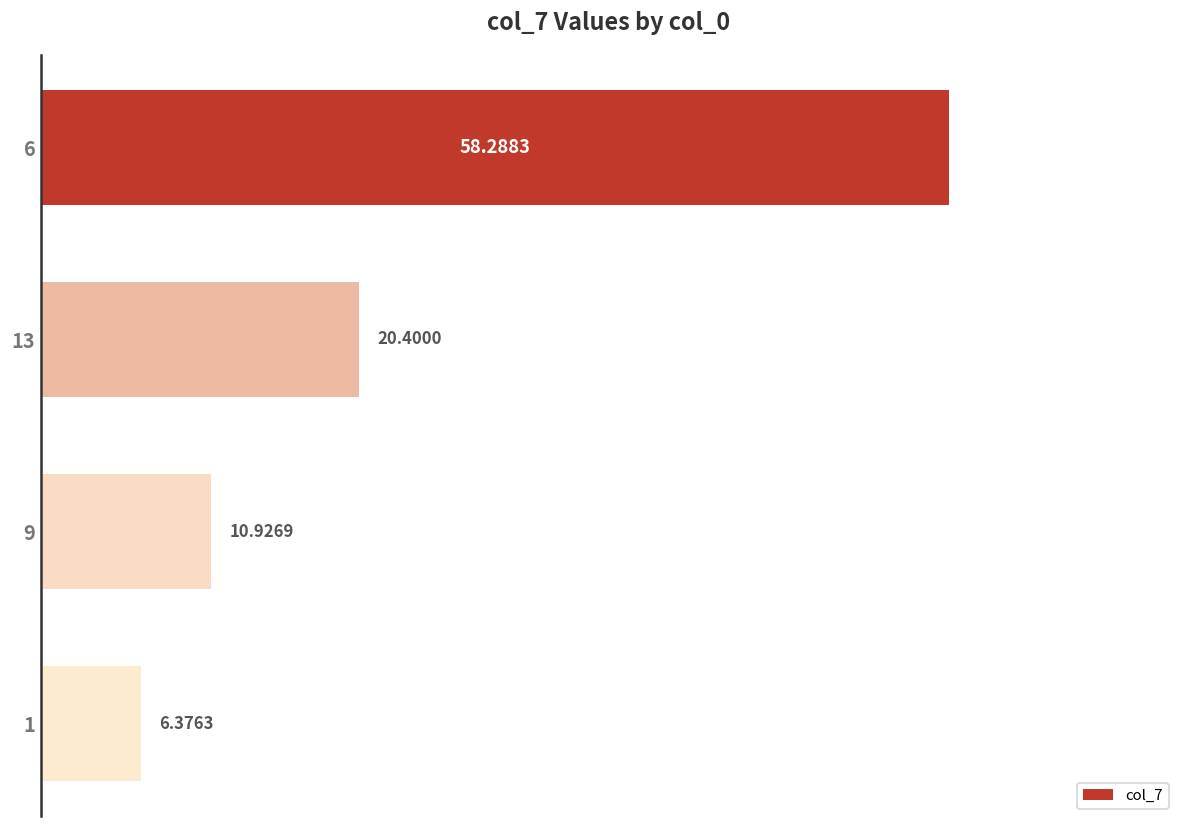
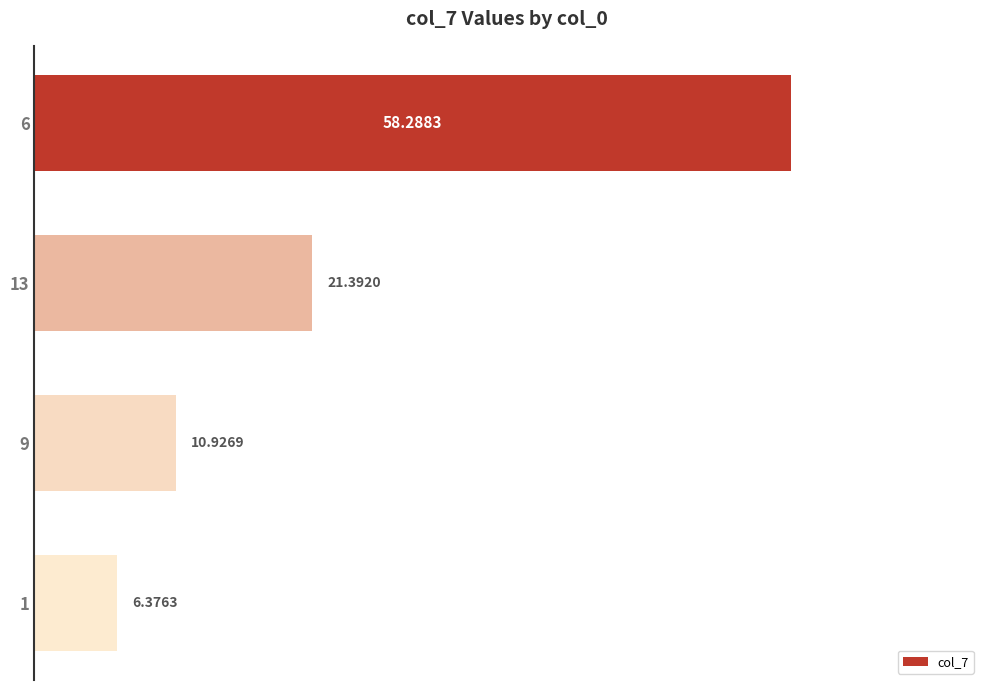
13: 20.4000 -> 21.3920
